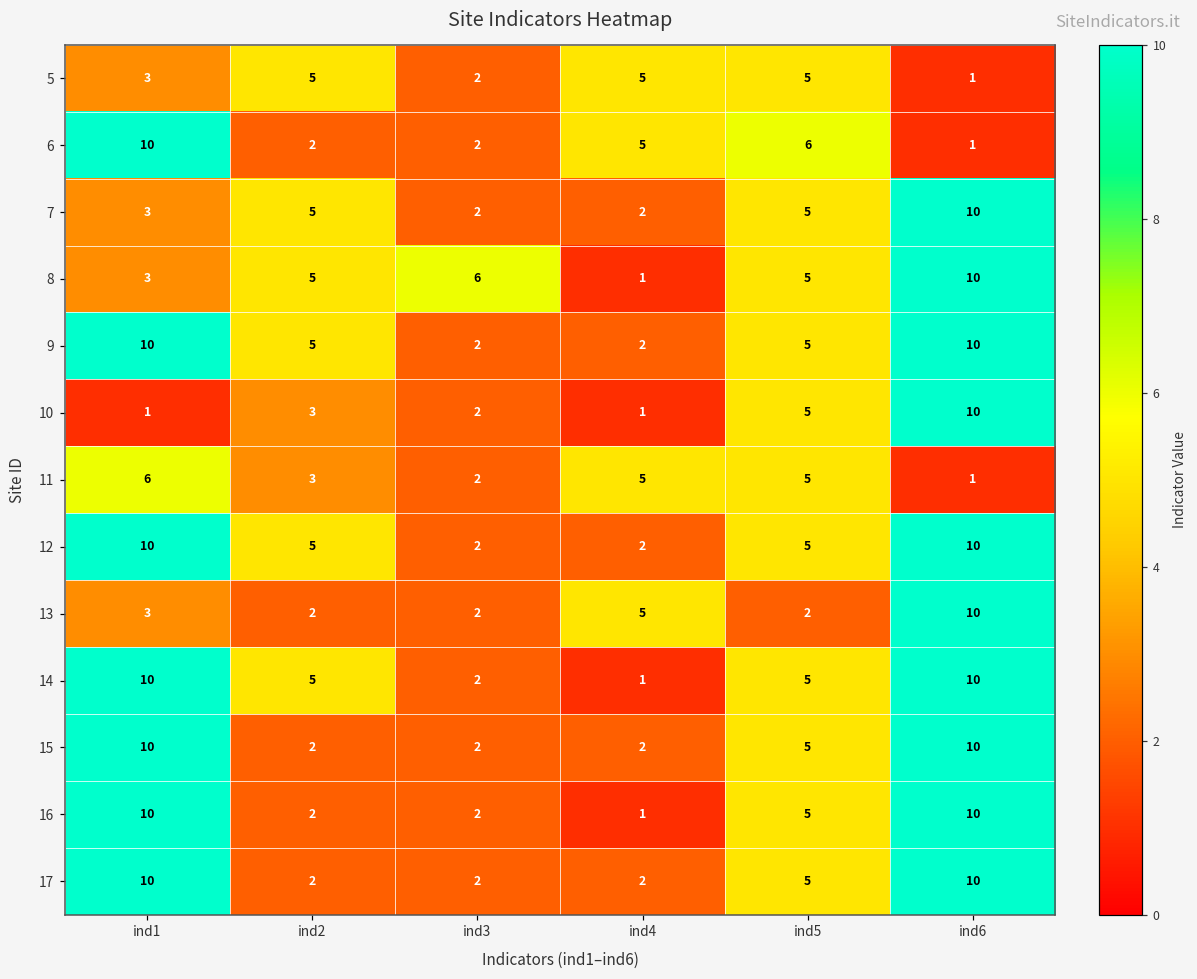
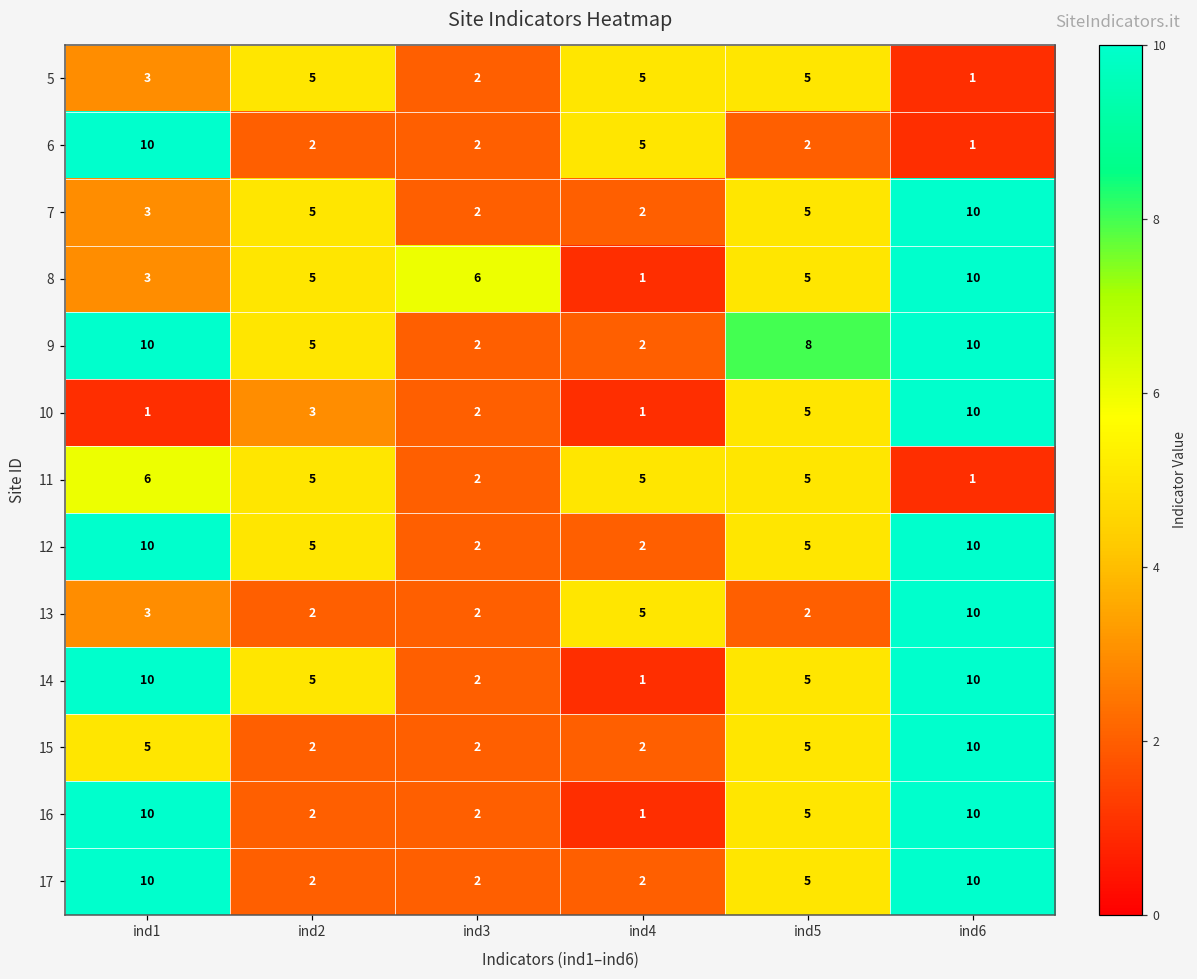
6, ind5: 6 -> 2
9, ind5: 5 -> 8
11, ind2: 3 -> 5
15, ind1: 10 -> 5
